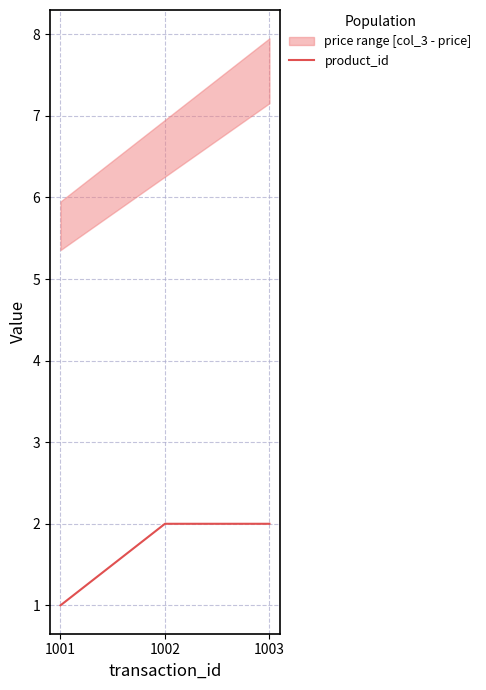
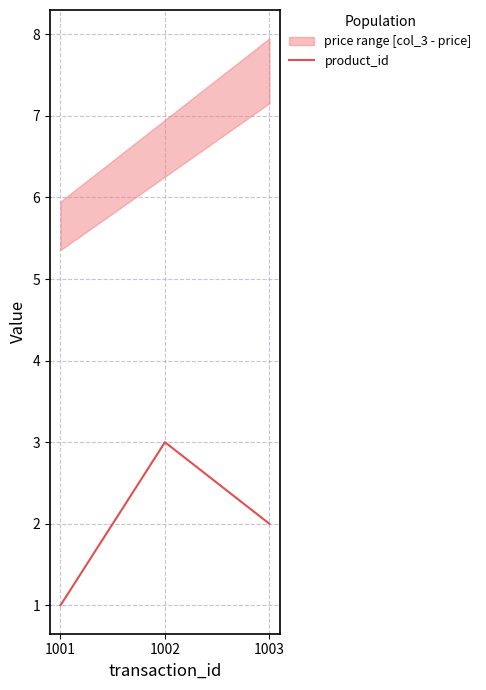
product_id, 1002: 2 -> 3
